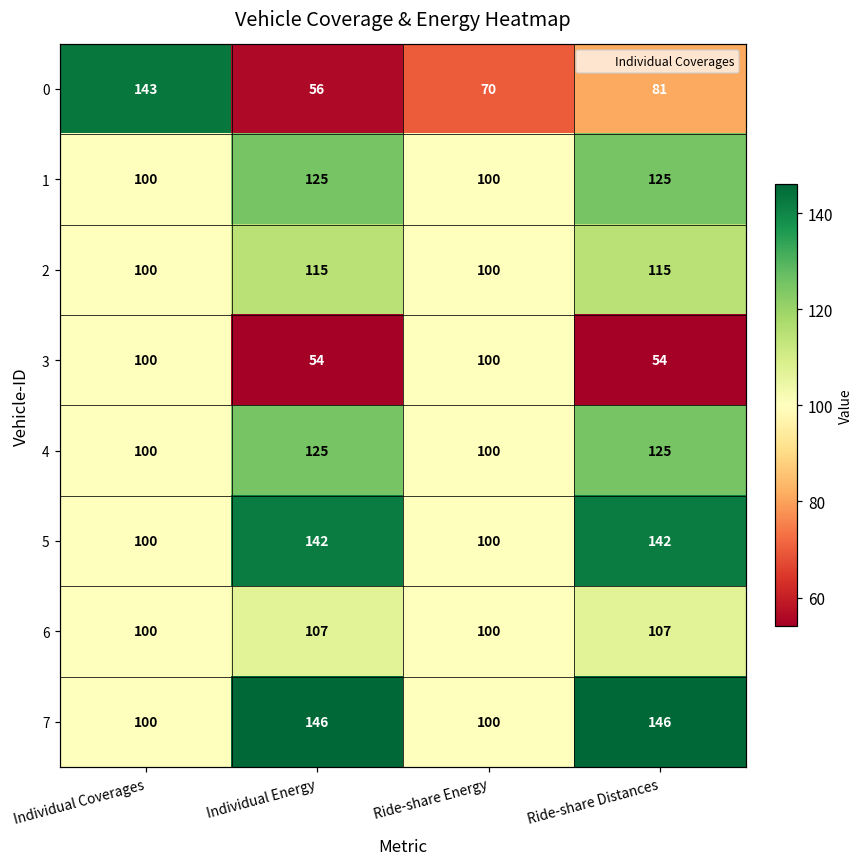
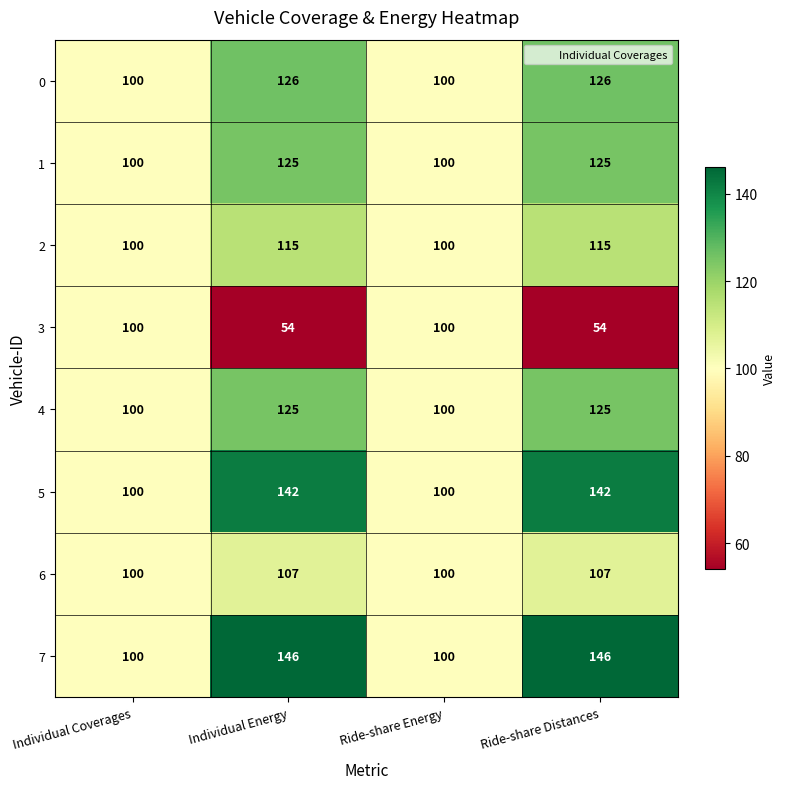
0, Individual Coverages: 143 -> 100
0, Individual Energy: 56 -> 126
0, Ride-share Energy: 70 -> 100
0, Ride-share Distances: 81 -> 126
